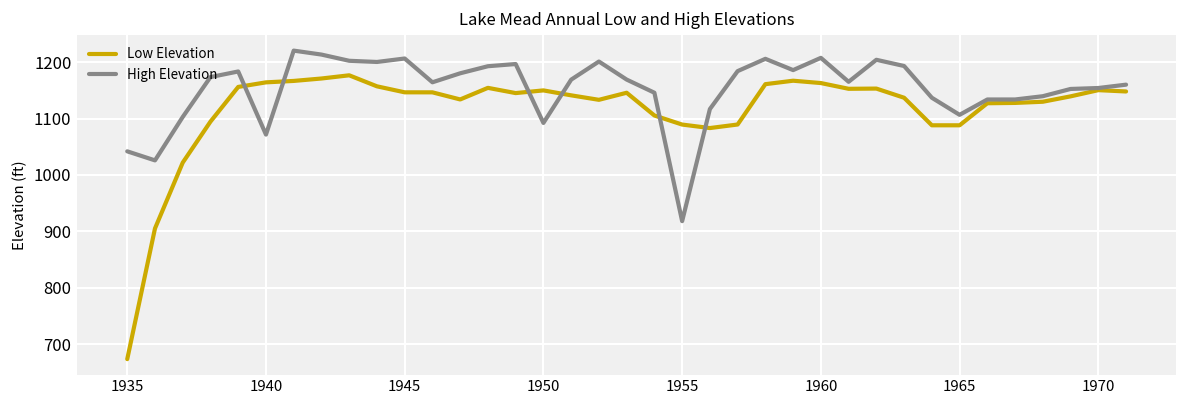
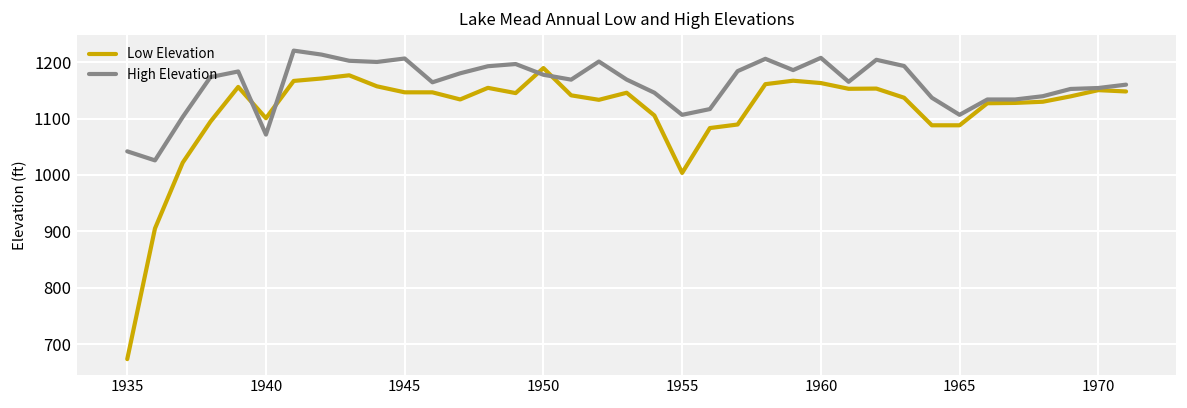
Low Elevation, 1940: 1160 -> 1100
Low Elevation, 1950: 1150 -> 1190
High Elevation, 1950: 1090 -> 1180
Low Elevation, 1955: 1090 -> 1000
High Elevation, 1955: 920 -> 1110
